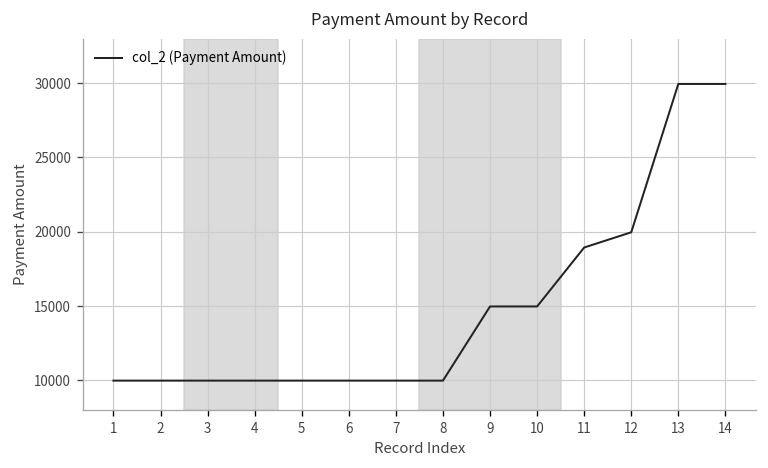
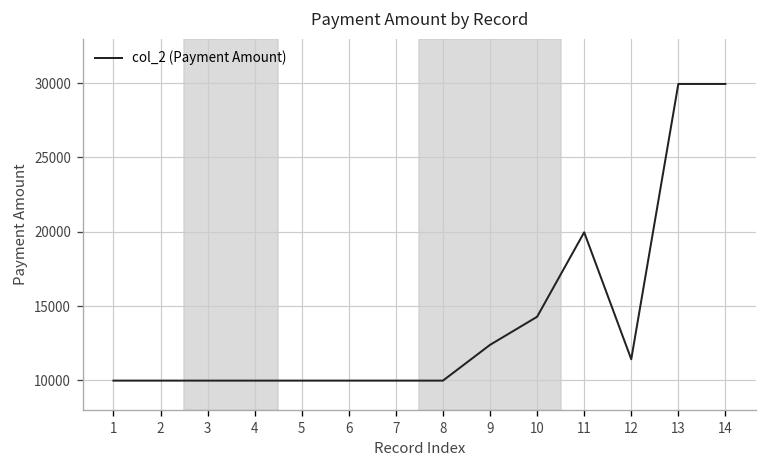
9: 15000 -> 12400
10: 15000 -> 14300
11: 18900 -> 20000
12: 20000 -> 11400
